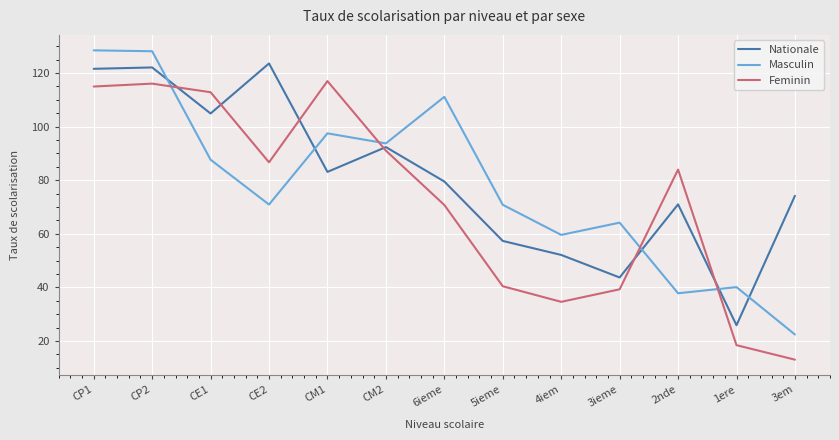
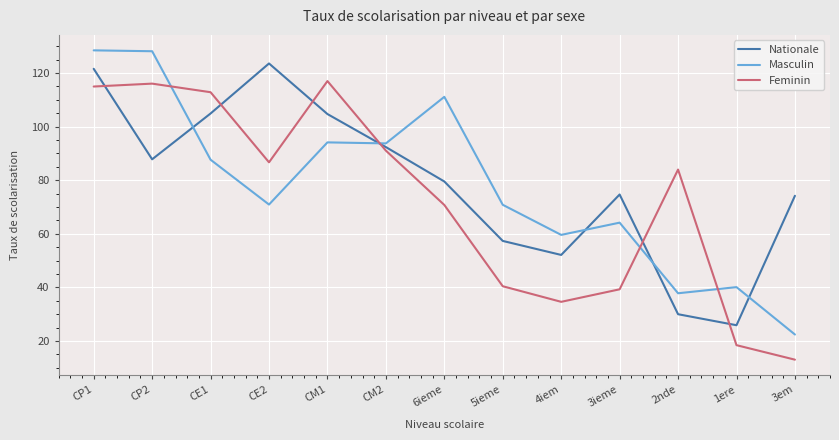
Nationale, CP2: 122 -> 88
Nationale, CM1: 83 -> 105
Masculin, CM1: 98 -> 94
Nationale, 3ieme: 44 -> 75
Nationale, 2nde: 71 -> 30
